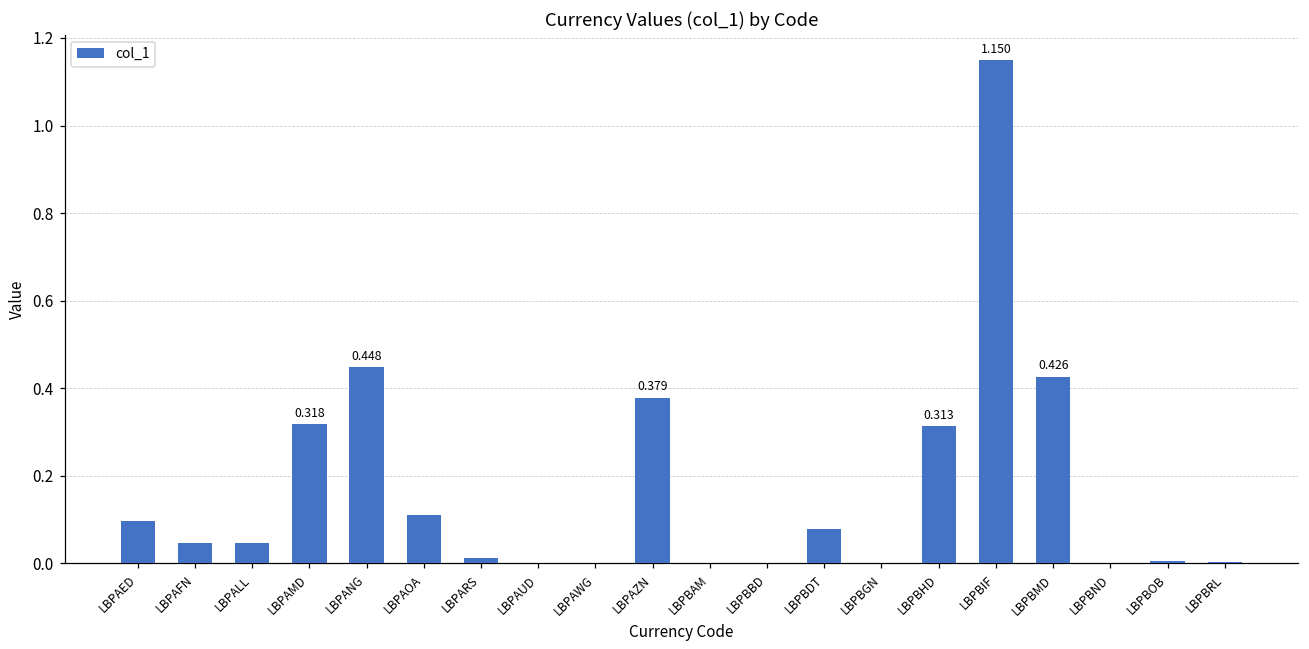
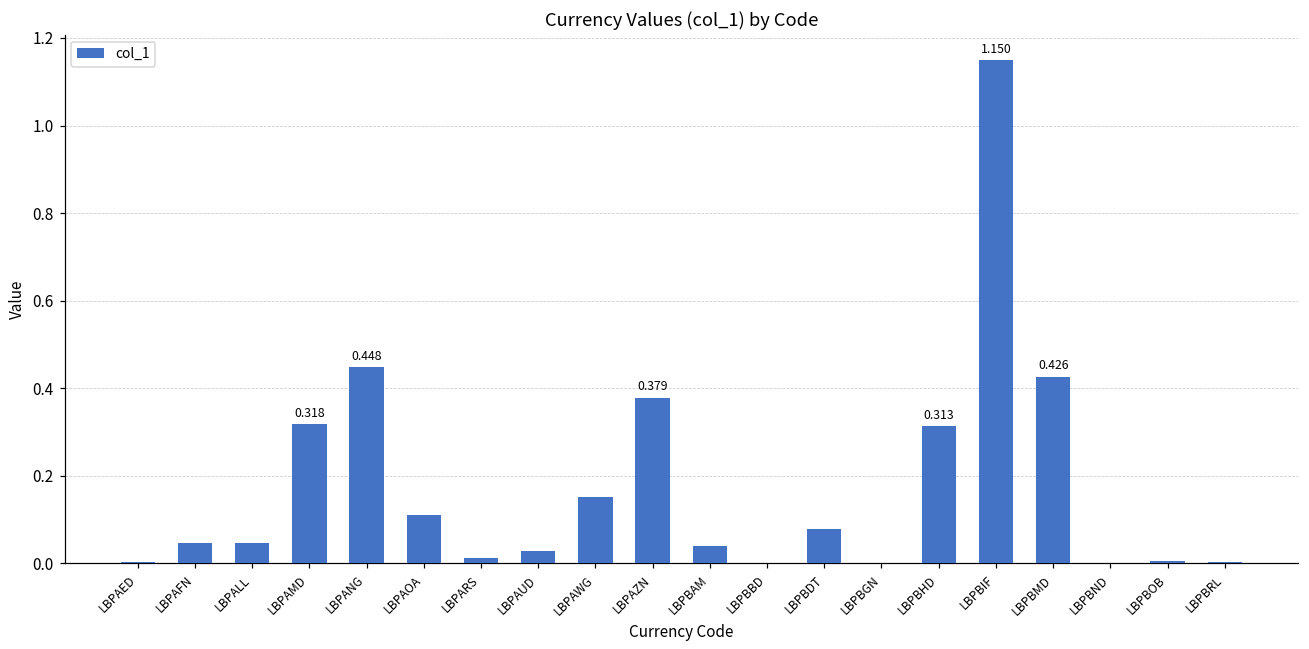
LBPAED: 0.10 -> 0.00
LBPAUD: 0.00 -> 0.03
LBPAWG: 0.00 -> 0.15
LBPBAM: 0.00 -> 0.04
